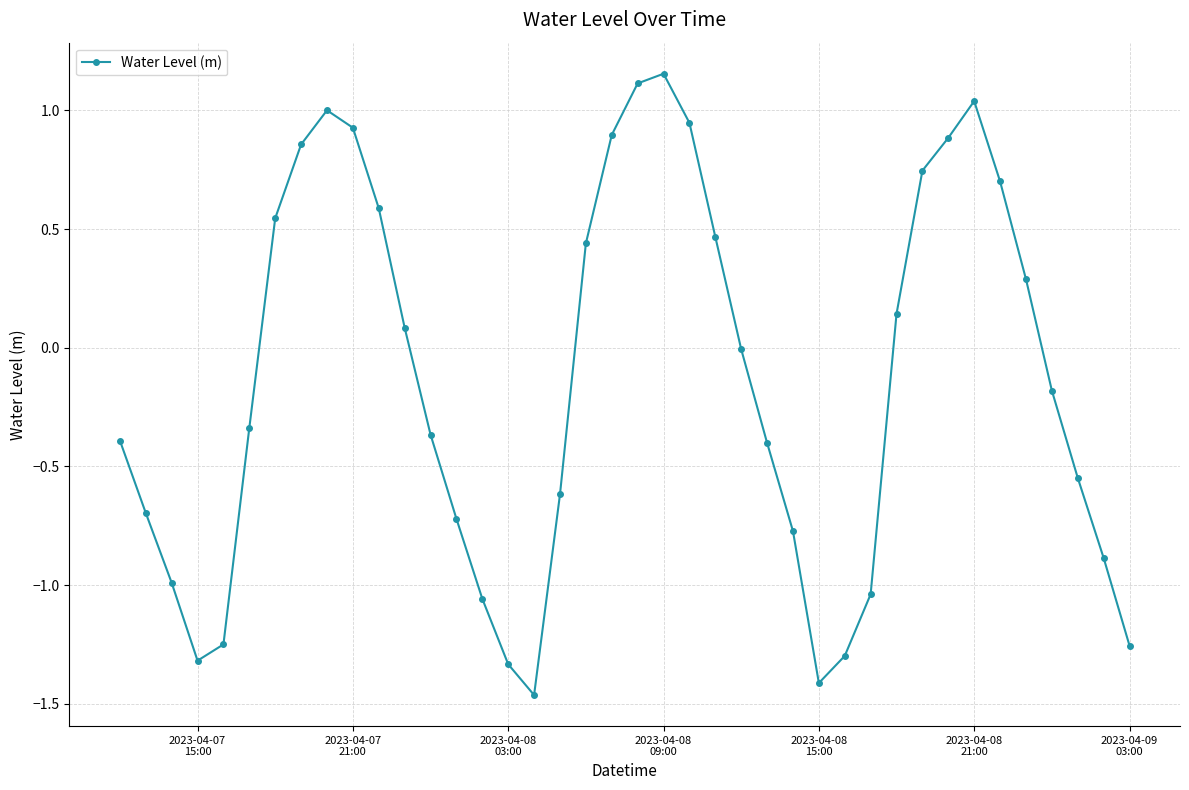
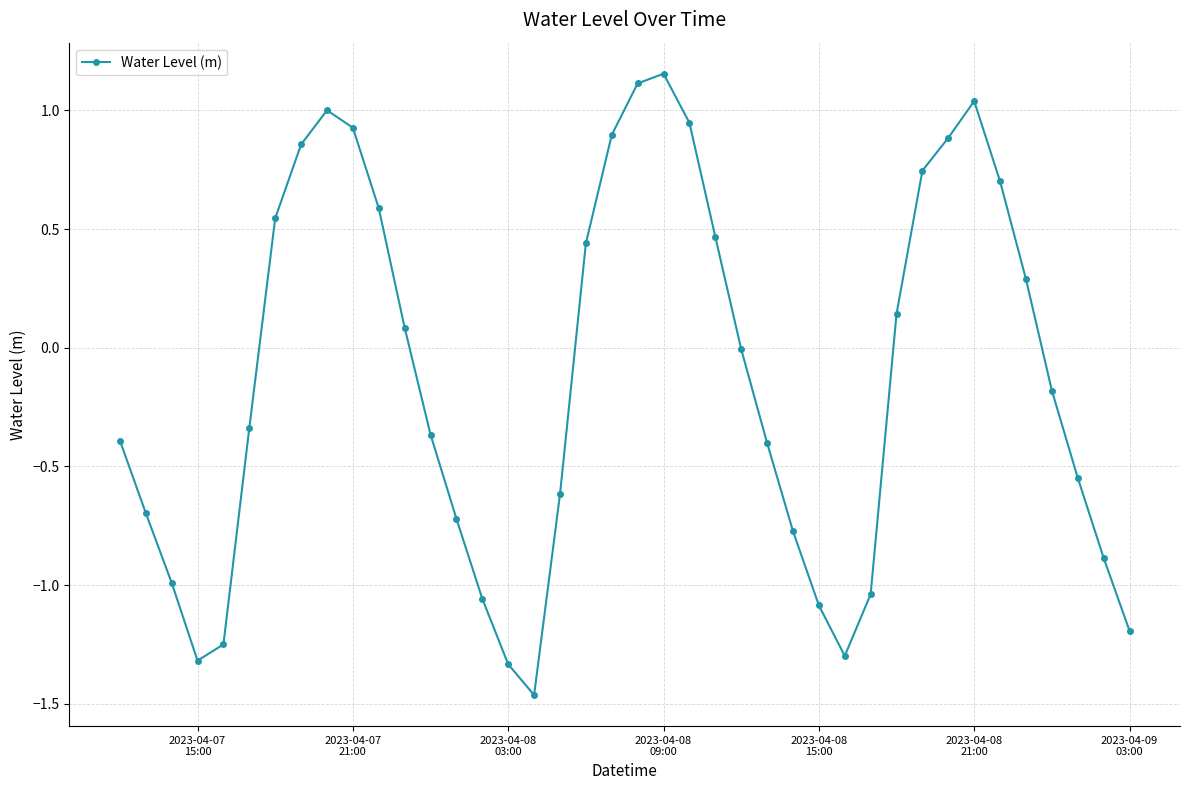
2023-04-08 15:00: -1.41 -> -1.09
2023-04-09 03:00: -1.26 -> -1.19
